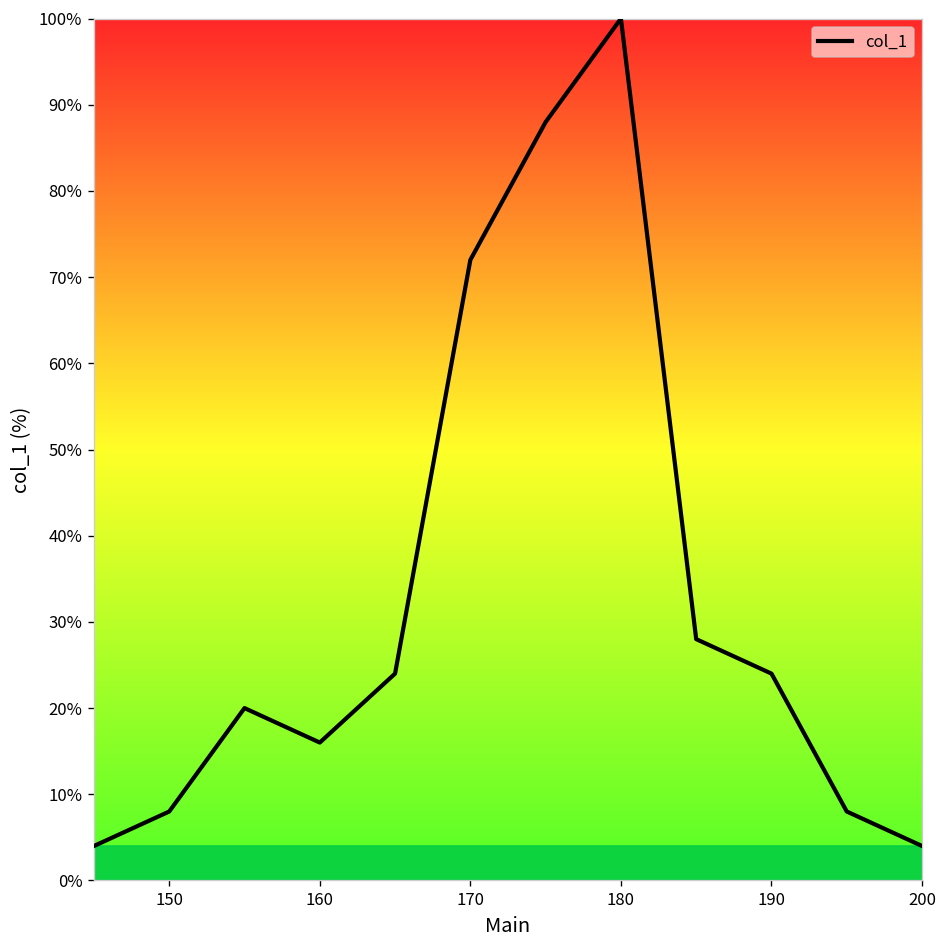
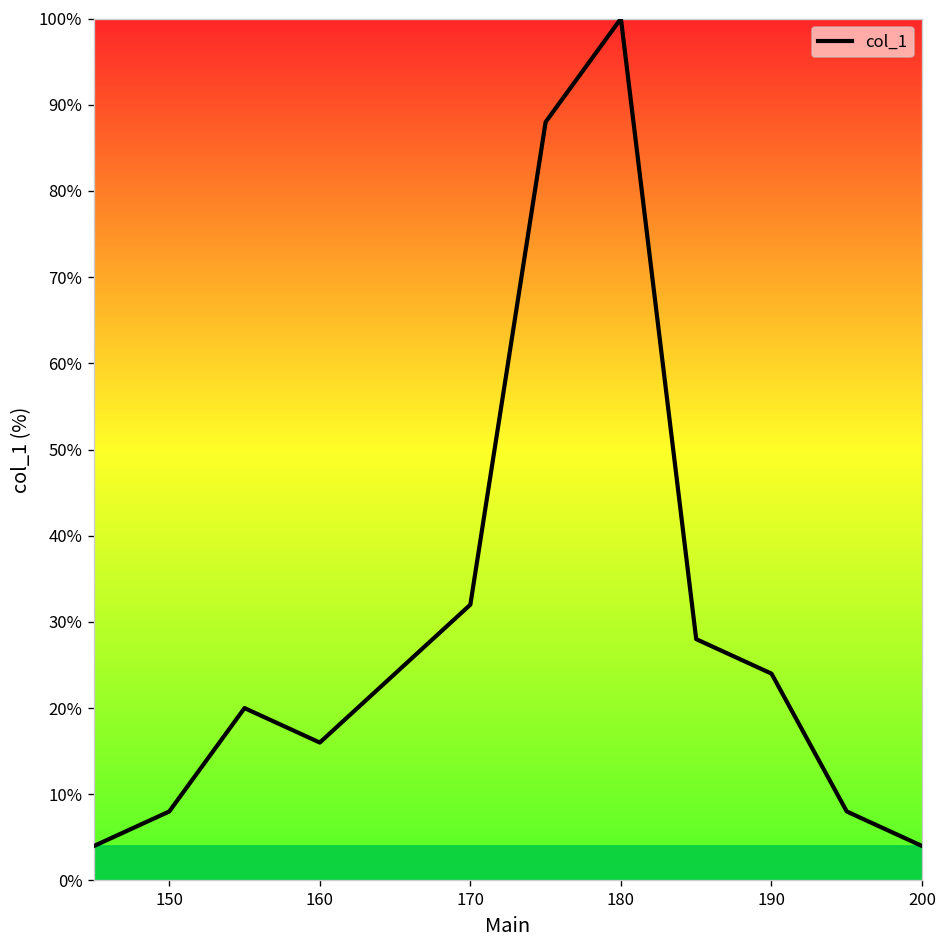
170: 72% -> 32%
